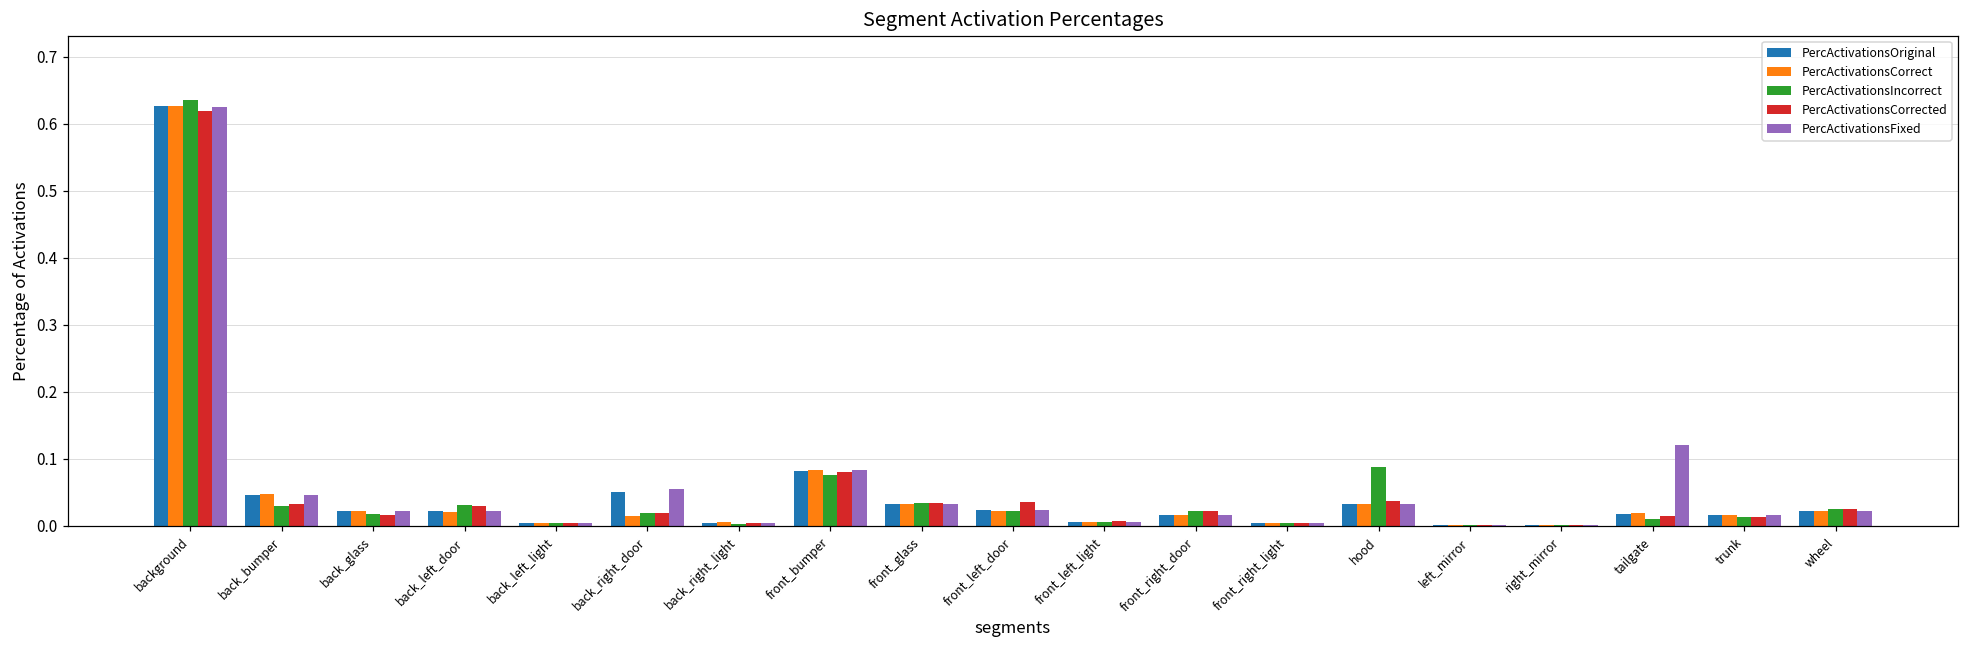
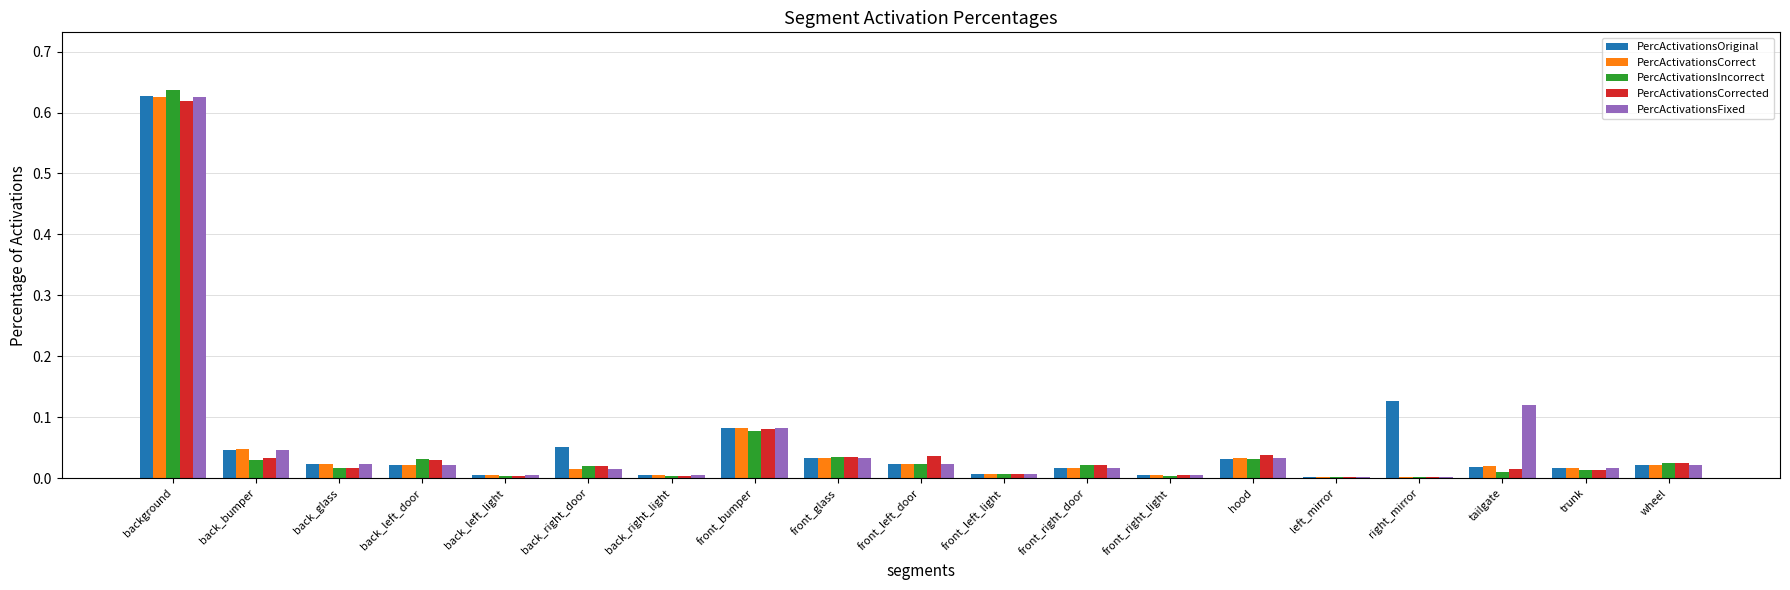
PercActivationsFixed, back_right_door: 0.06 -> 0.01
PercActivationsIncorrect, hood: 0.09 -> 0.03
PercActivationsOriginal, right_mirror: 0.00 -> 0.13
